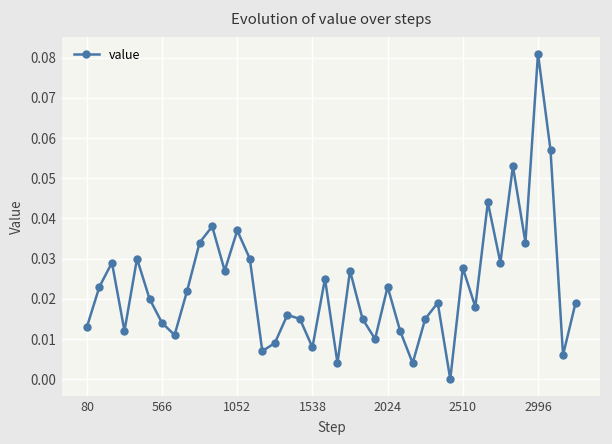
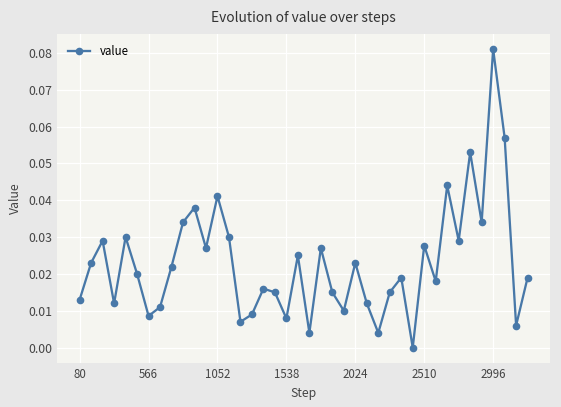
566: 0.014 -> 0.009
1052: 0.037 -> 0.041
